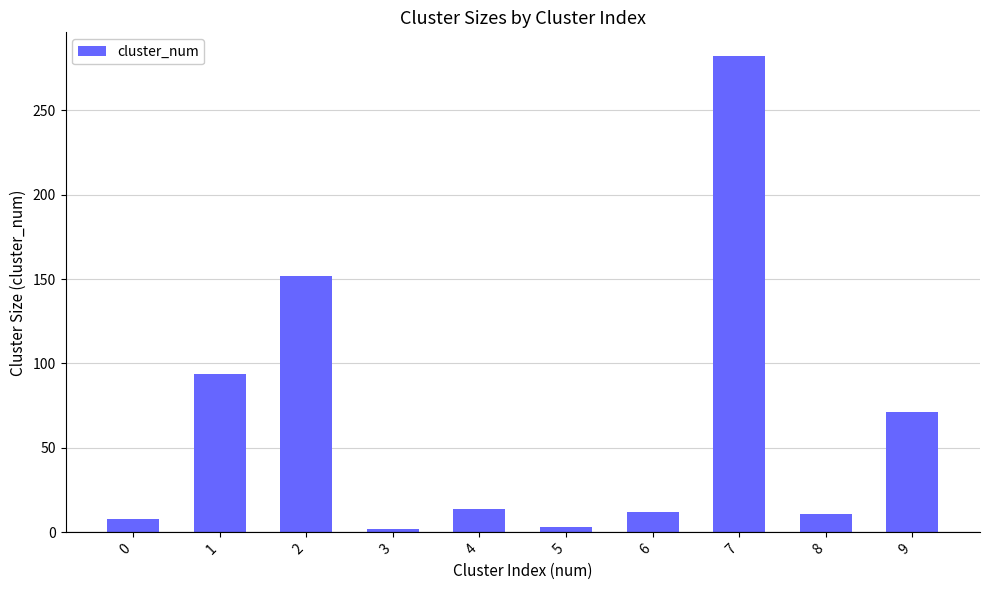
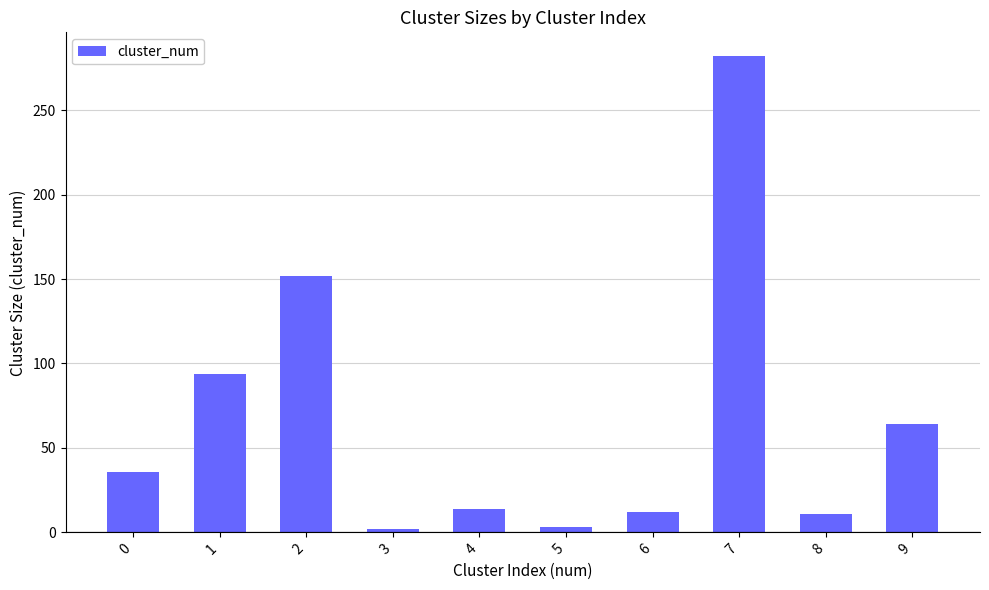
0: 8 -> 36
9: 71 -> 64
